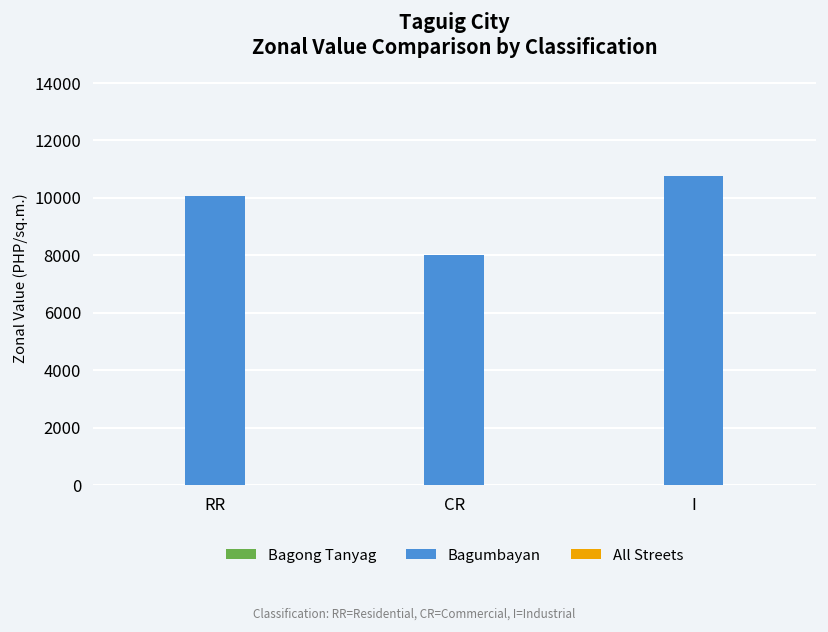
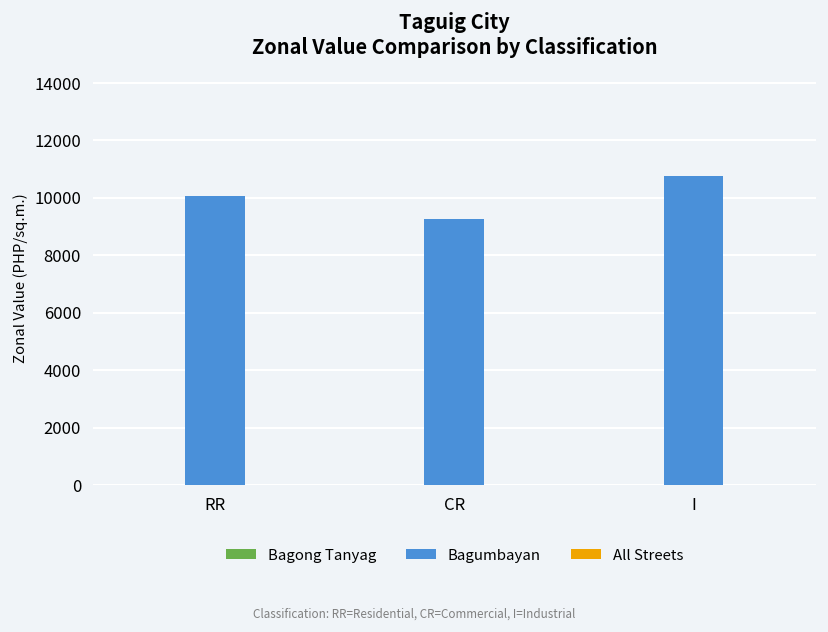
Bagumbayan, CR: 8000 -> 9300
